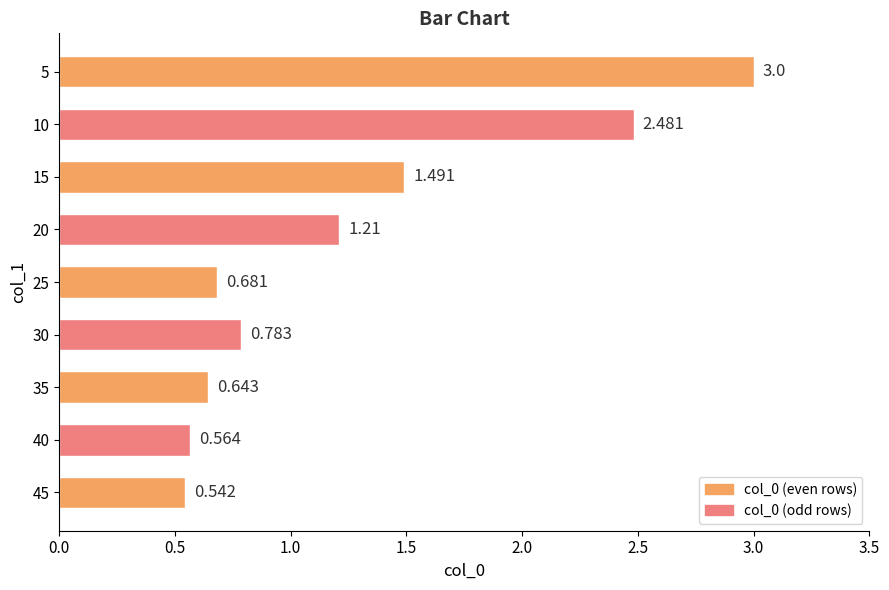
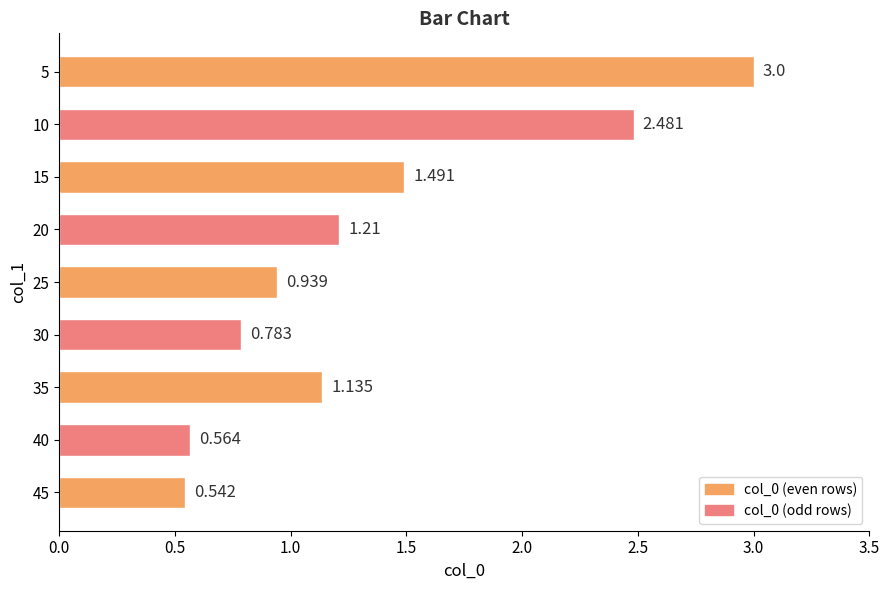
25: 0.681 -> 0.939
35: 0.643 -> 1.135
